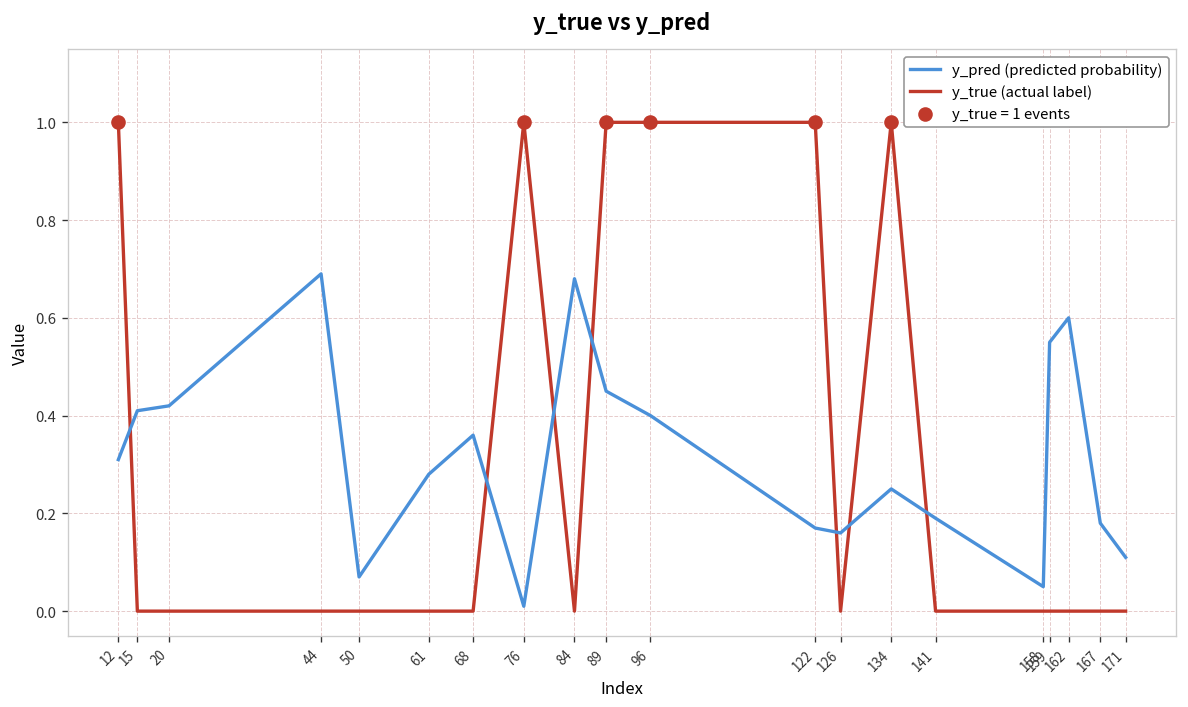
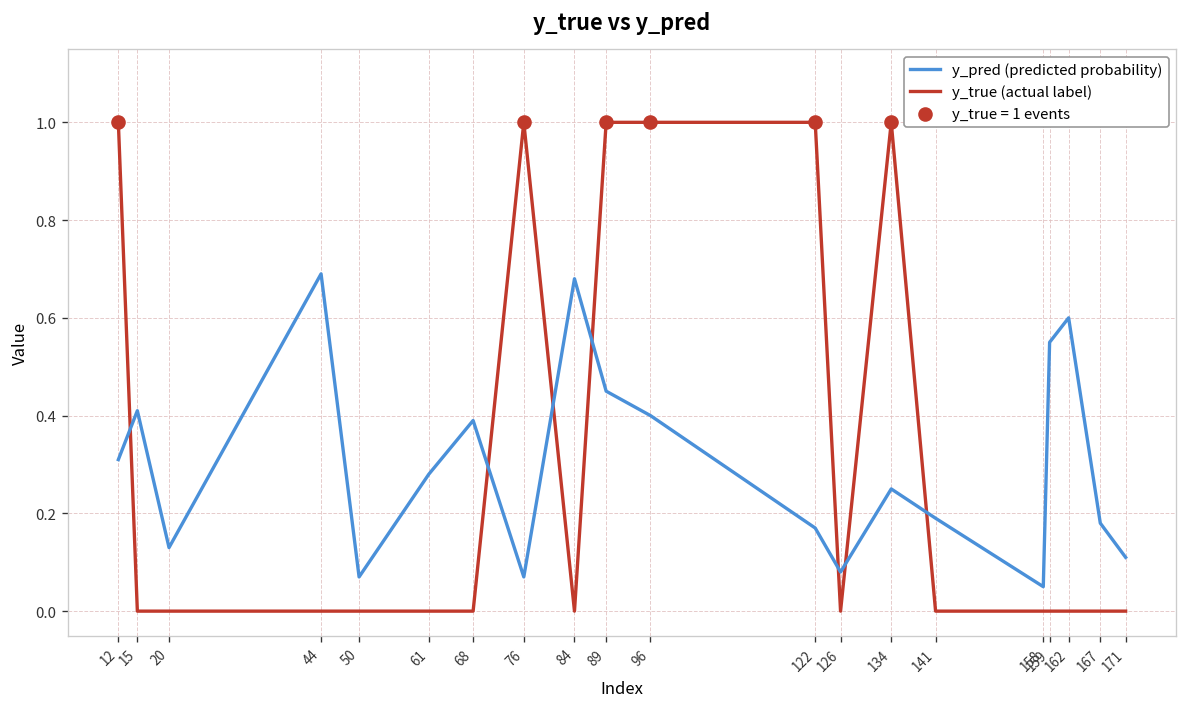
y_pred (predicted probability), 20: 0.42 -> 0.13
y_pred (predicted probability), 68: 0.36 -> 0.39
y_pred (predicted probability), 76: 0.01 -> 0.07
y_pred (predicted probability), 126: 0.16 -> 0.08
